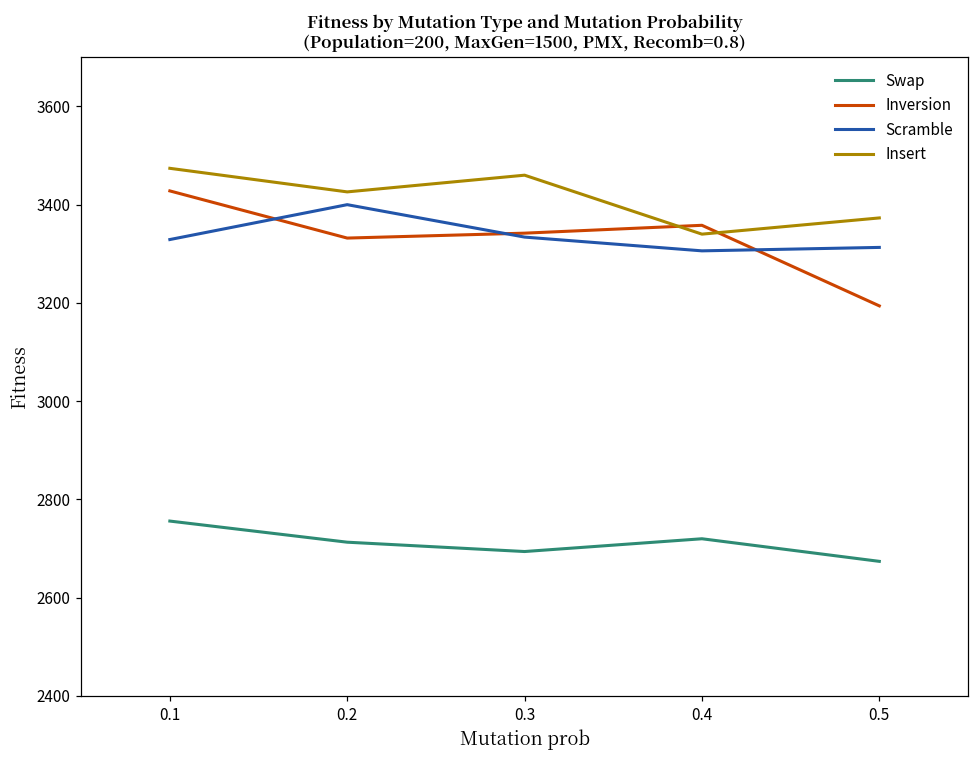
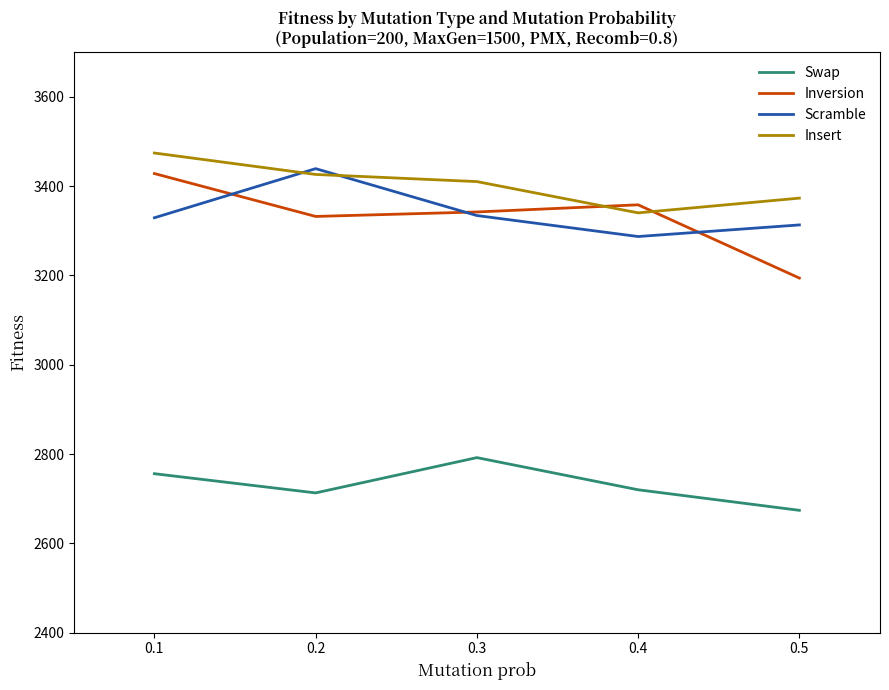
Scramble, 0.2: 3400 -> 3440
Swap, 0.3: 2690 -> 2790
Insert, 0.3: 3460 -> 3410
Scramble, 0.4: 3310 -> 3290
